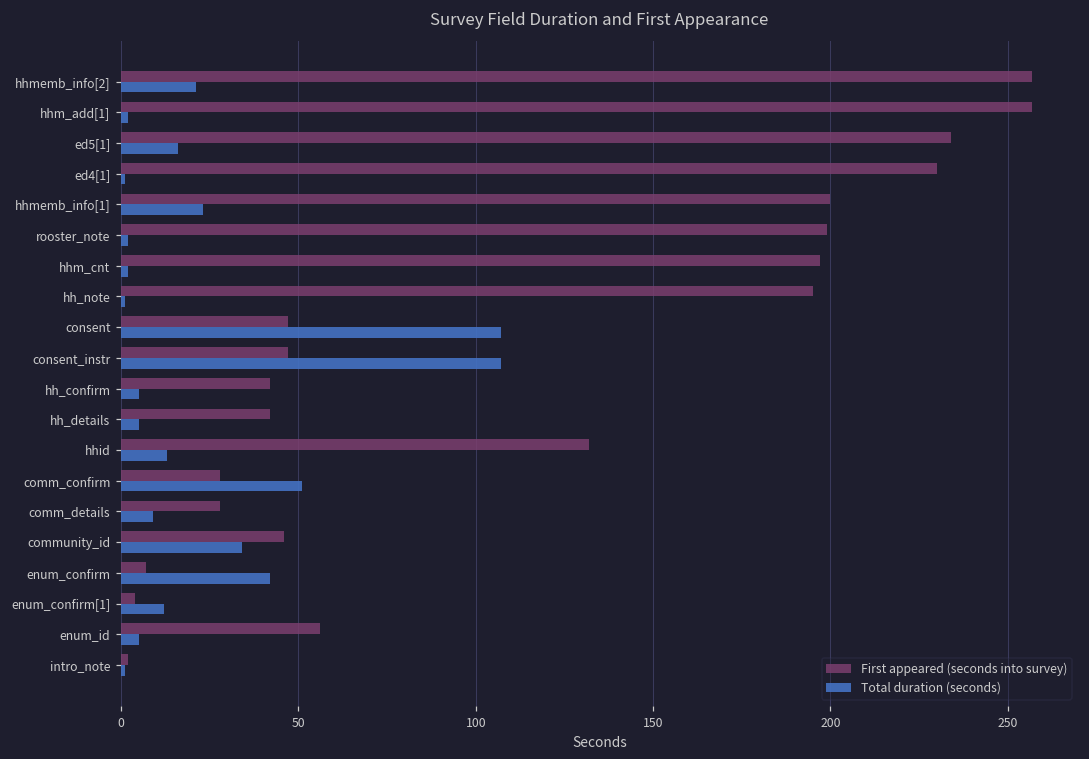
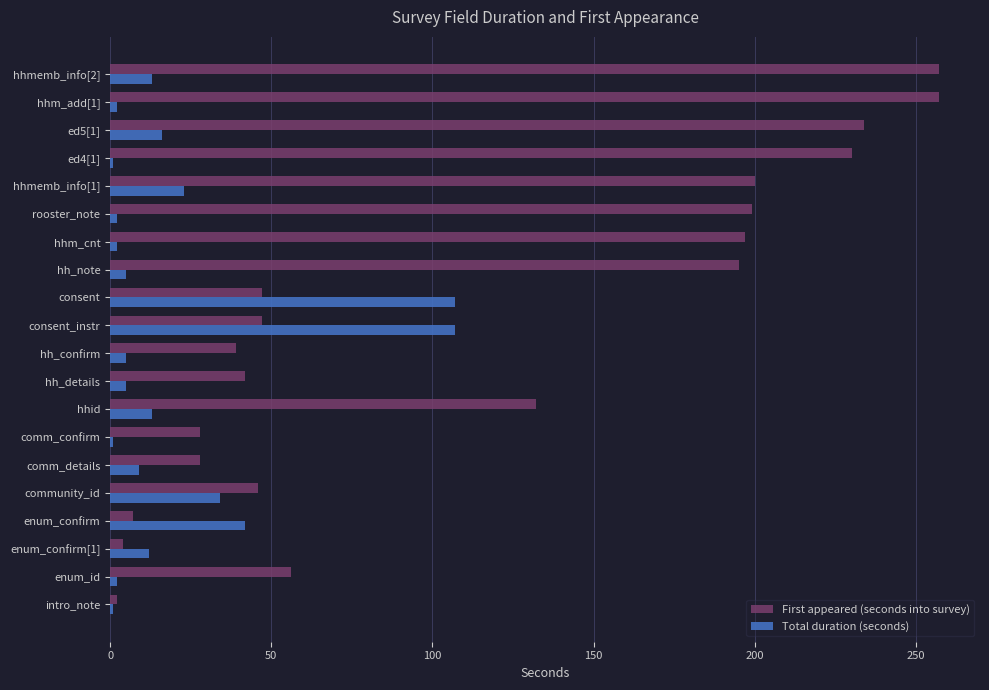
Total duration (seconds), hhmemb_info[2]: 21 -> 13
Total duration (seconds), hh_note: 1 -> 5
First appeared (seconds into survey), hh_confirm: 42 -> 39
Total duration (seconds), comm_confirm: 51 -> 1
Total duration (seconds), enum_id: 5 -> 2
